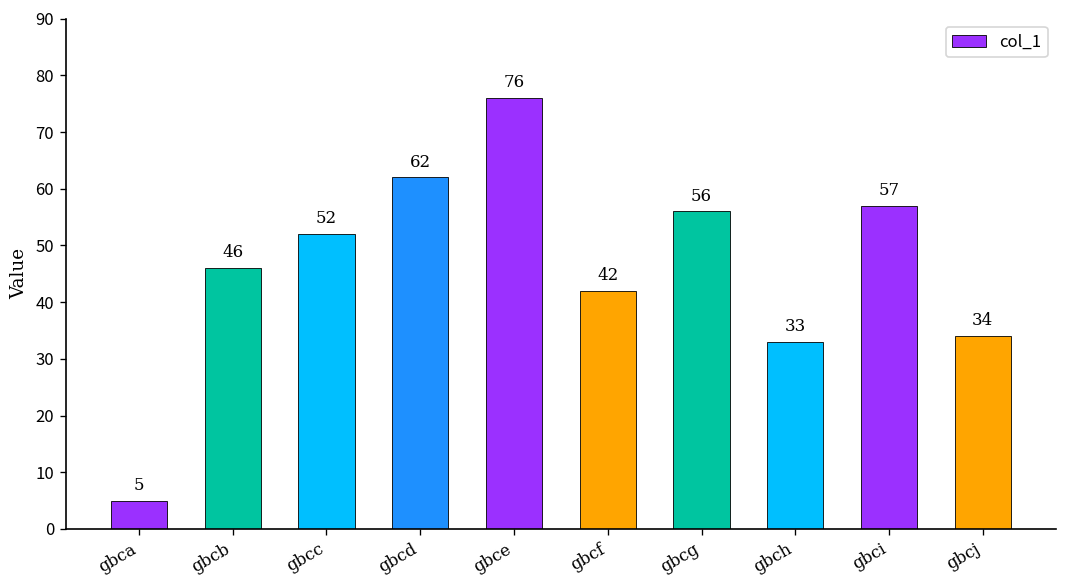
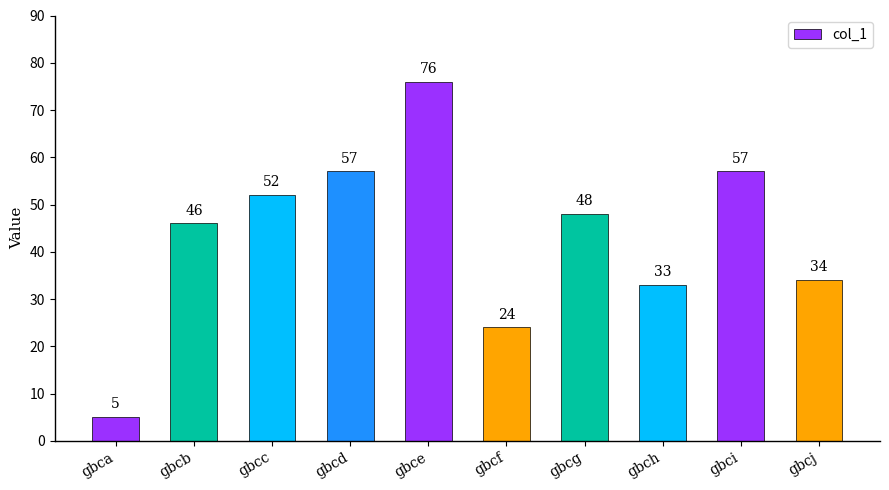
gbcd: 62 -> 57
gbcf: 42 -> 24
gbcg: 56 -> 48
